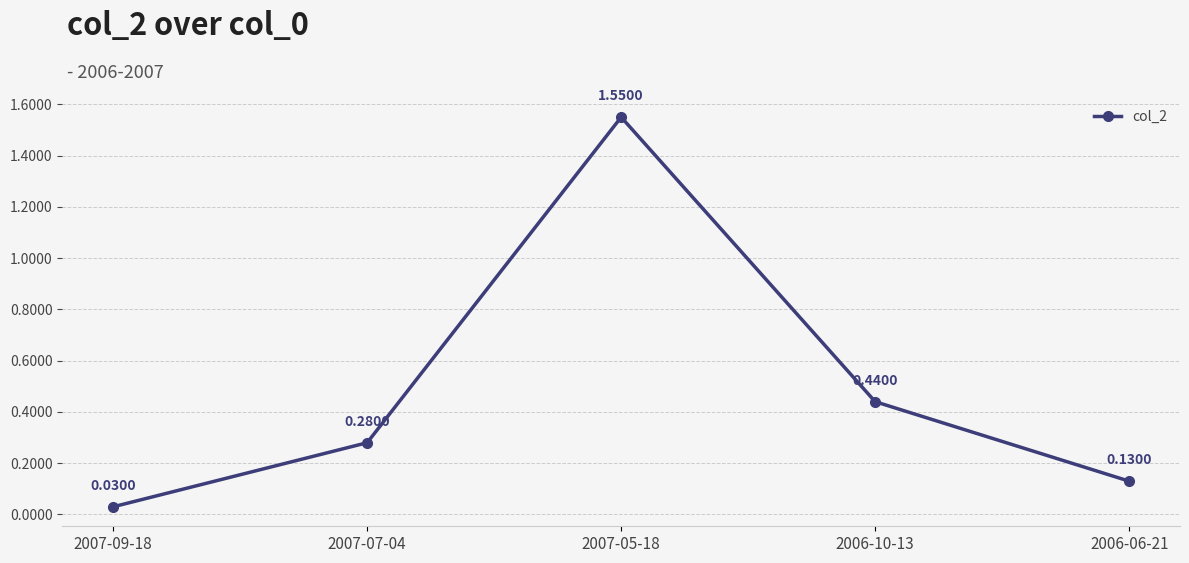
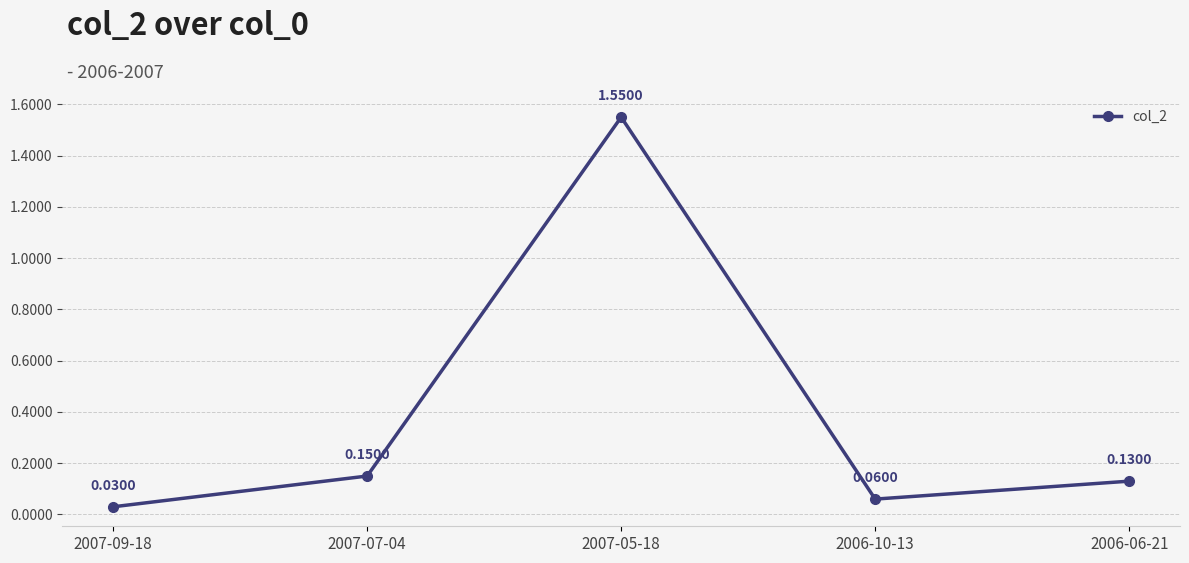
2007-07-04: 0.2800 -> 0.1500
2006-10-13: 0.4400 -> 0.0600
